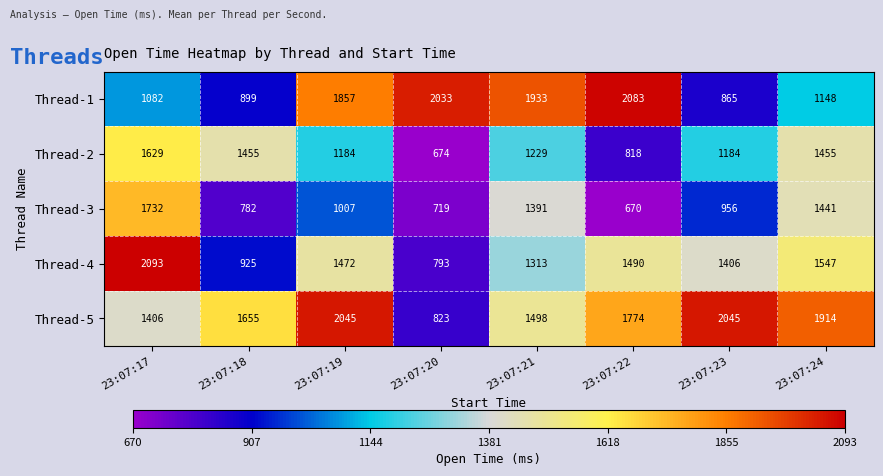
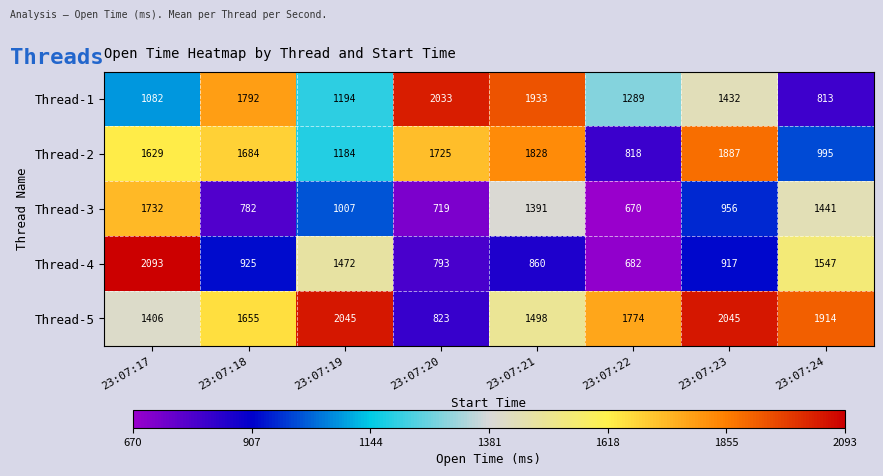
Thread-1, 23:07:18: 899 -> 1792
Thread-1, 23:07:19: 1857 -> 1194
Thread-1, 23:07:22: 2083 -> 1289
Thread-1, 23:07:23: 865 -> 1432
Thread-1, 23:07:24: 1148 -> 813
Thread-2, 23:07:18: 1455 -> 1684
Thread-2, 23:07:20: 674 -> 1725
Thread-2, 23:07:21: 1229 -> 1828
Thread-2, 23:07:23: 1184 -> 1887
Thread-2, 23:07:24: 1455 -> 995
Thread-4, 23:07:21: 1313 -> 860
Thread-4, 23:07:22: 1490 -> 682
Thread-4, 23:07:23: 1406 -> 917
